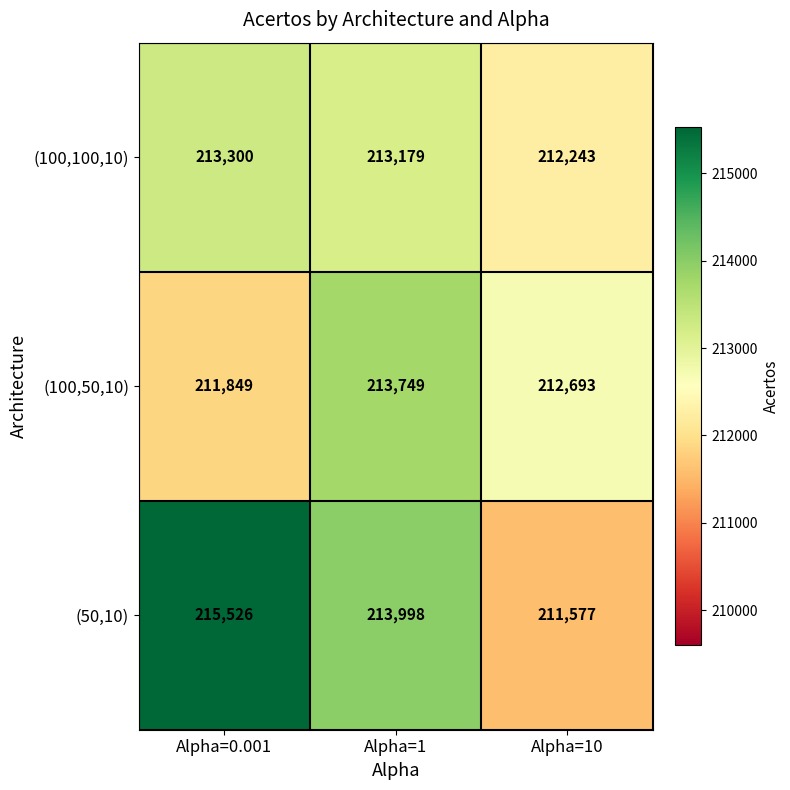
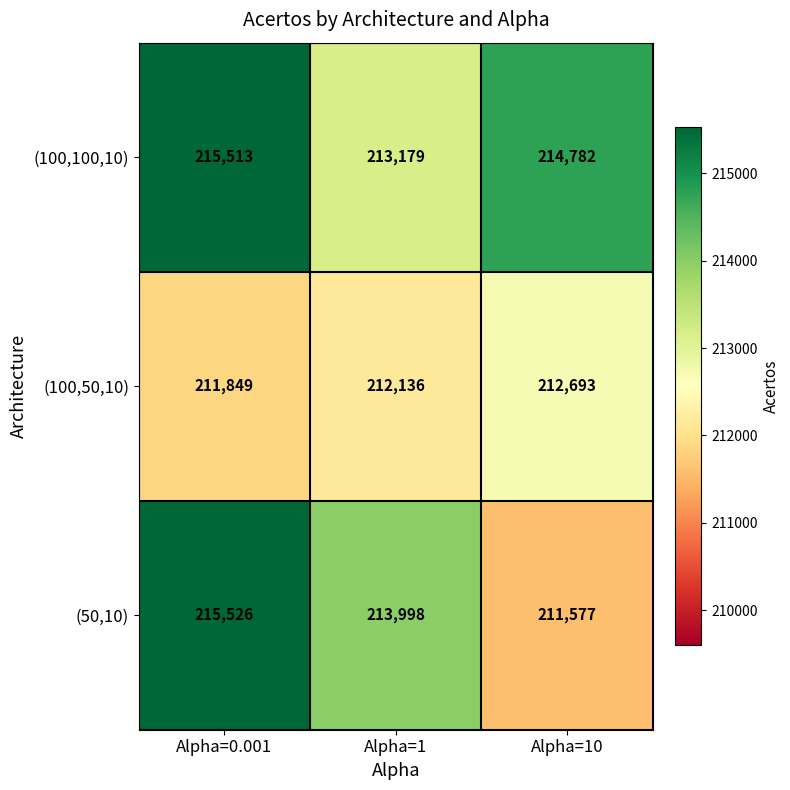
(100,100,10), Alpha=0.001: 213,300 -> 215,513
(100,100,10), Alpha=10: 212,243 -> 214,782
(100,50,10), Alpha=1: 213,749 -> 212,136
